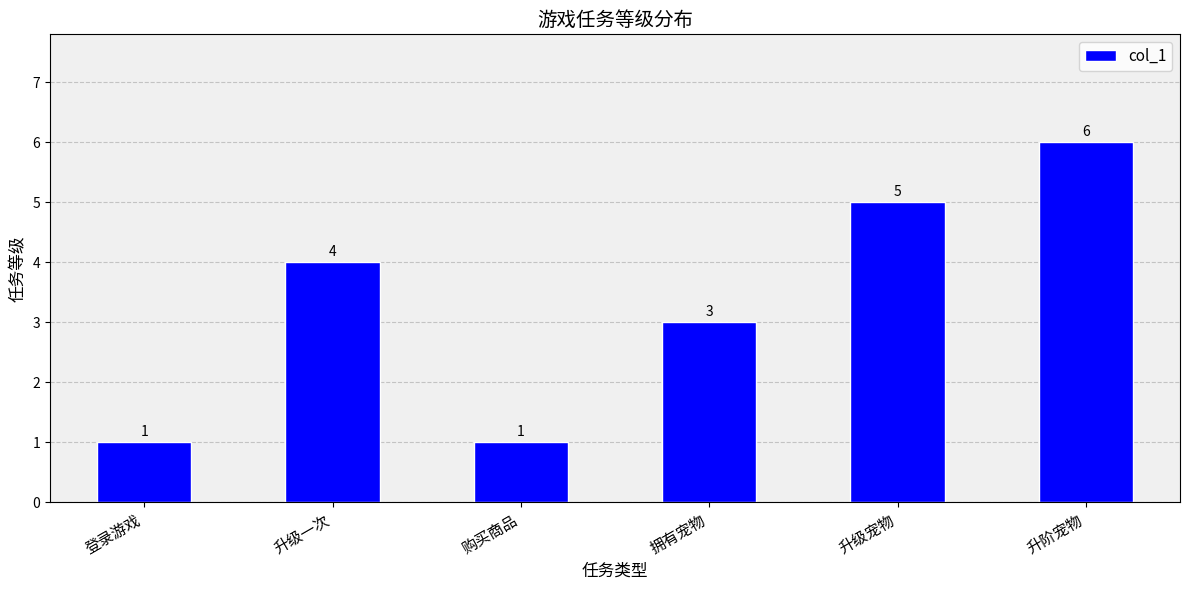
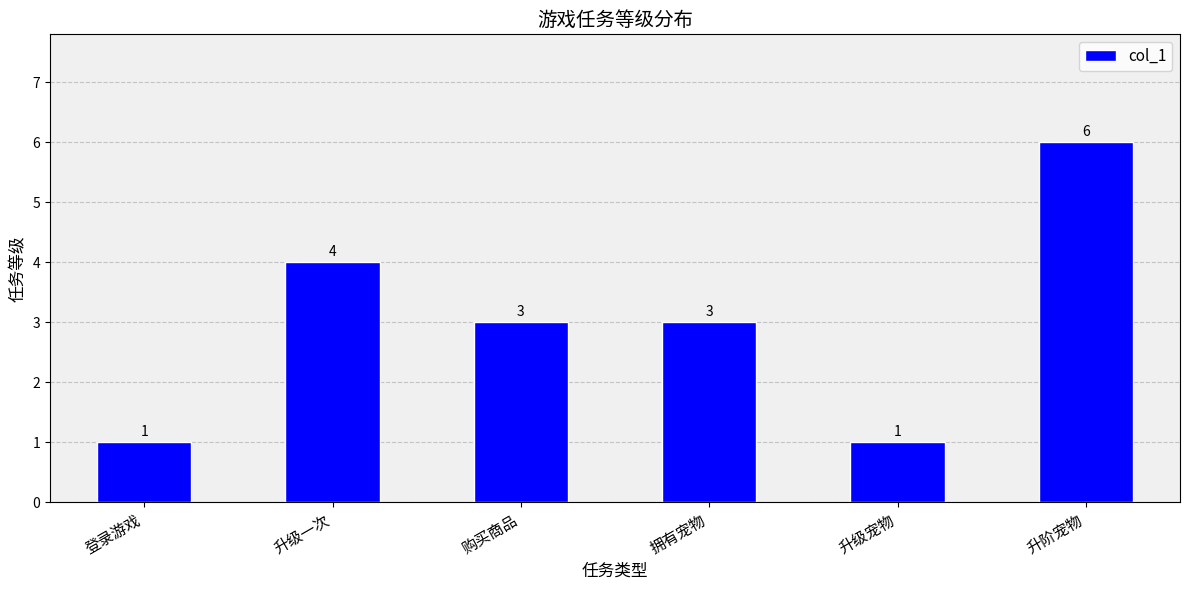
购买商品: 1 -> 3
升级宠物: 5 -> 1
